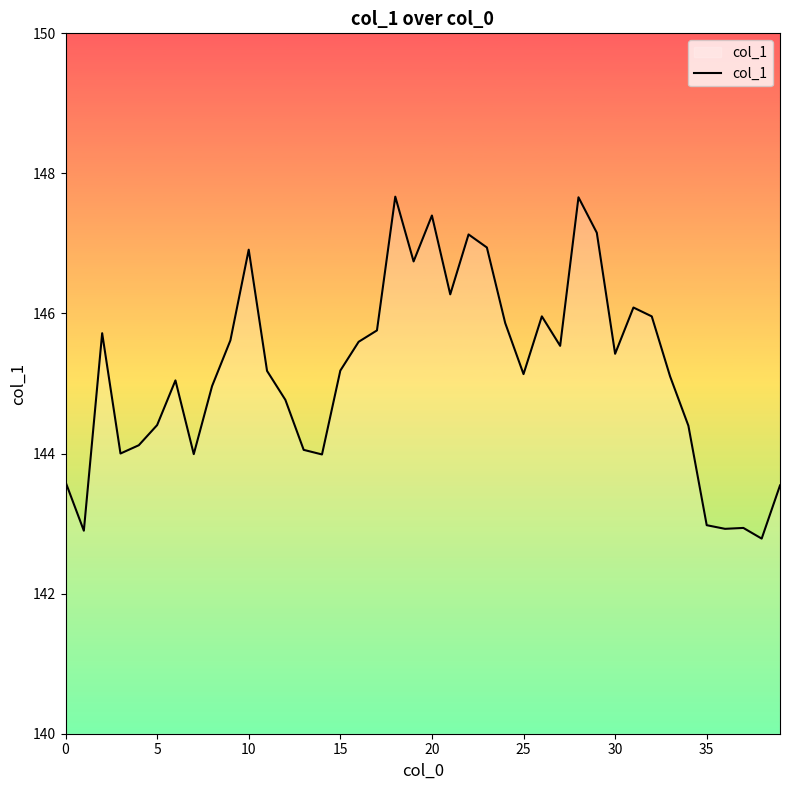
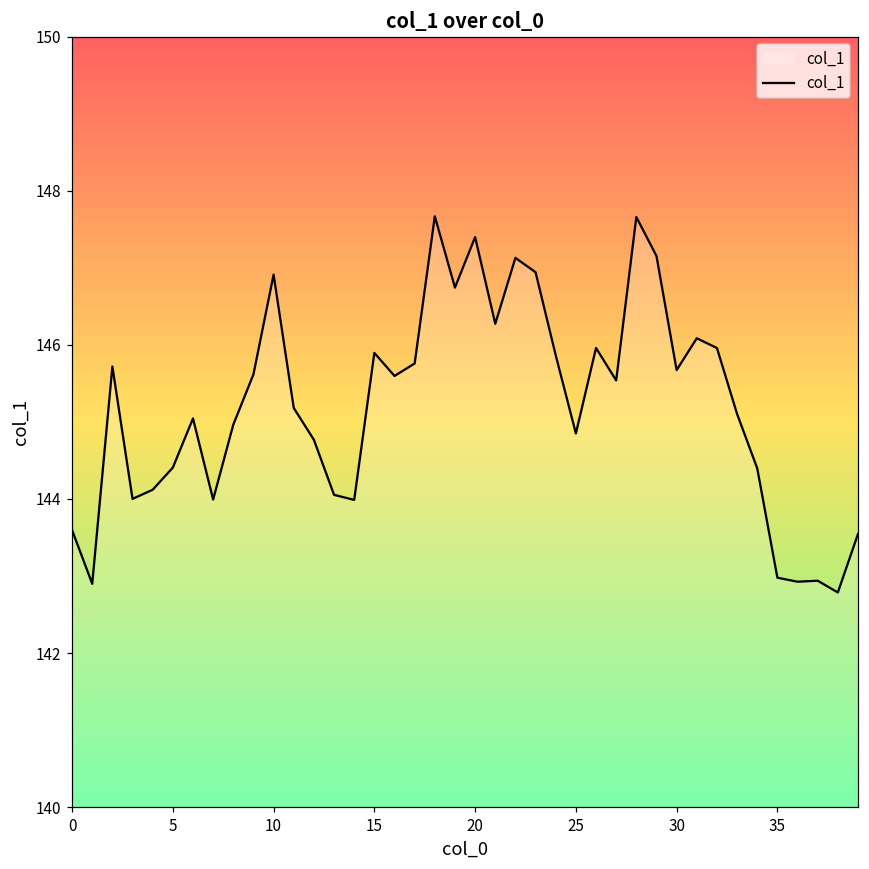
15: 145.2 -> 145.9
25: 145.1 -> 144.8
30: 145.4 -> 145.7
